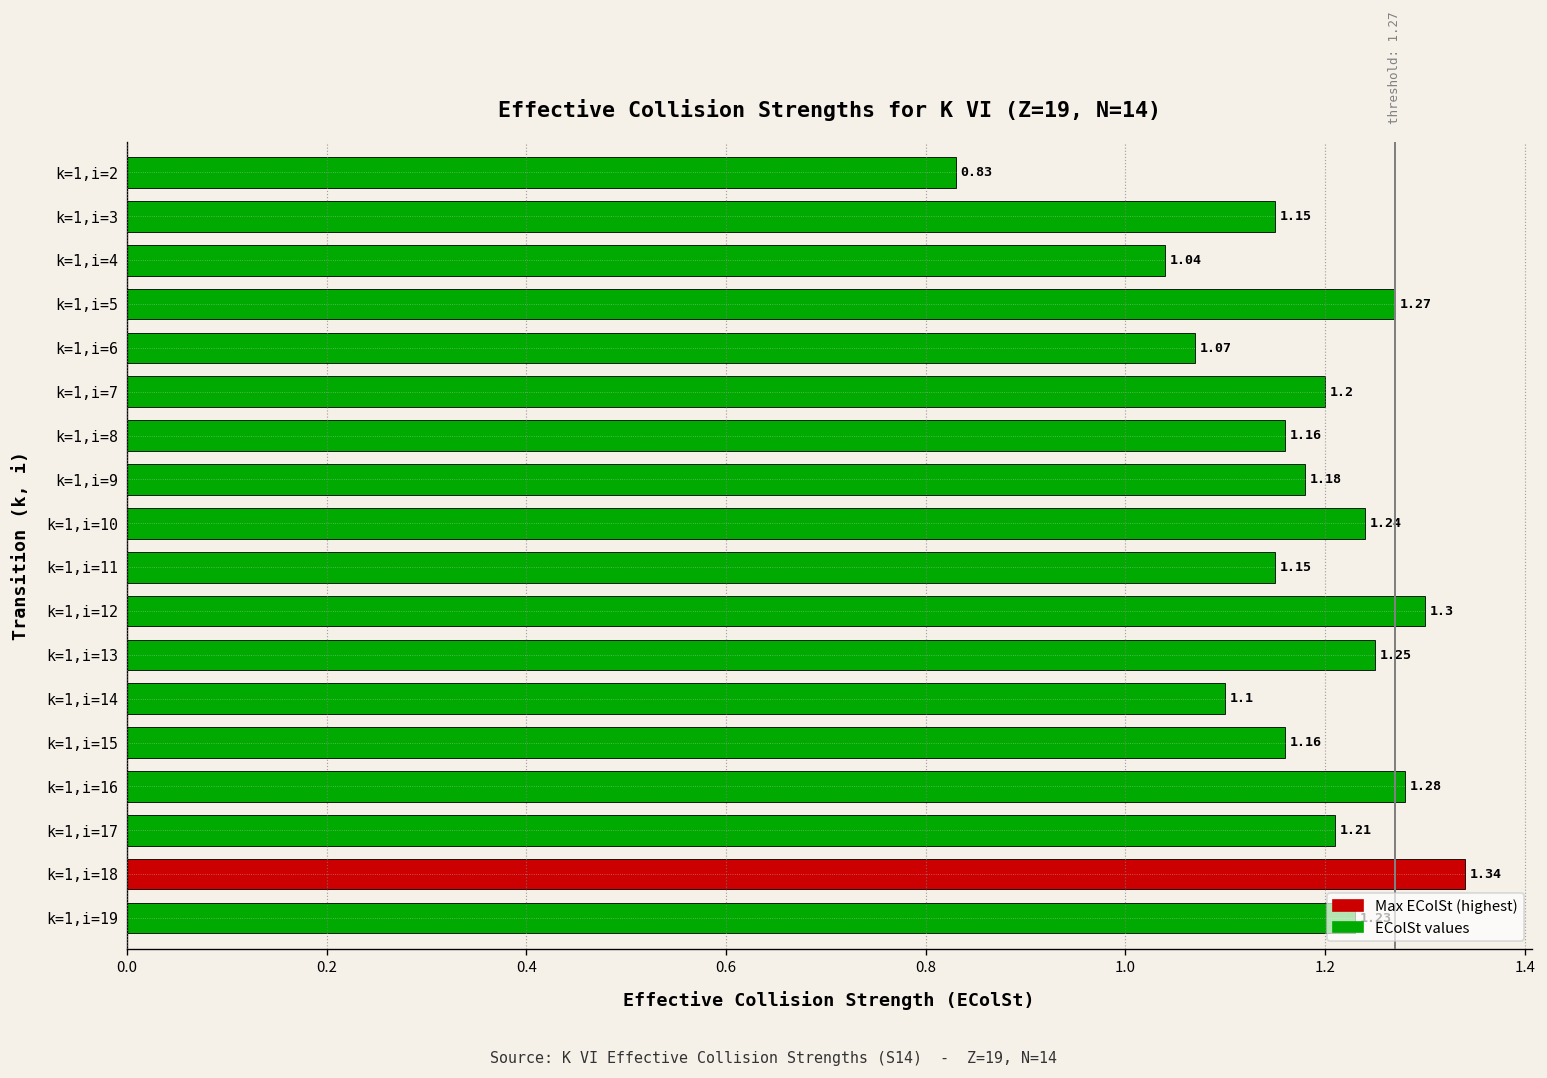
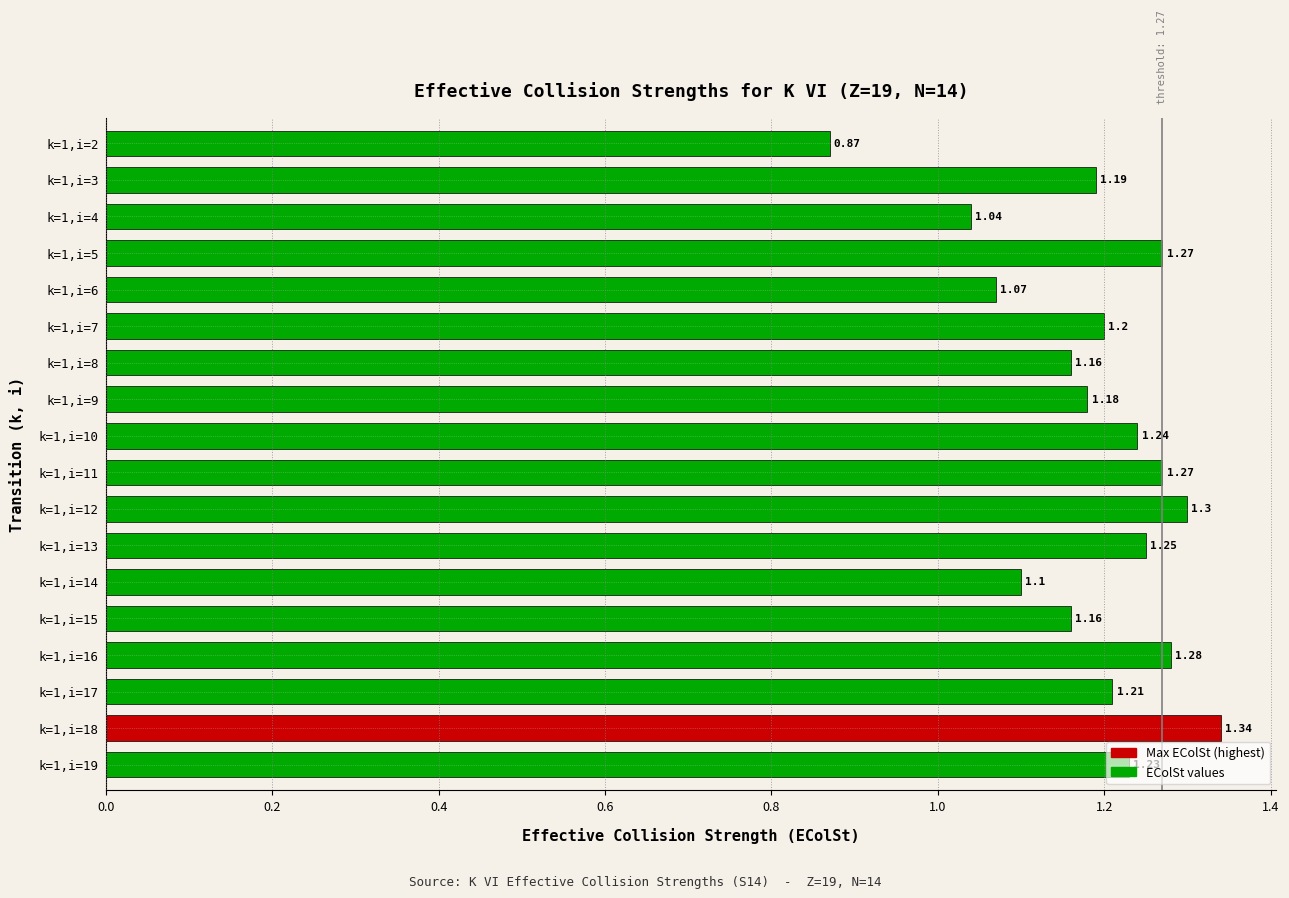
k=1,i=2: 0.83 -> 0.87
k=1,i=3: 1.15 -> 1.19
k=1,i=11: 1.15 -> 1.27
